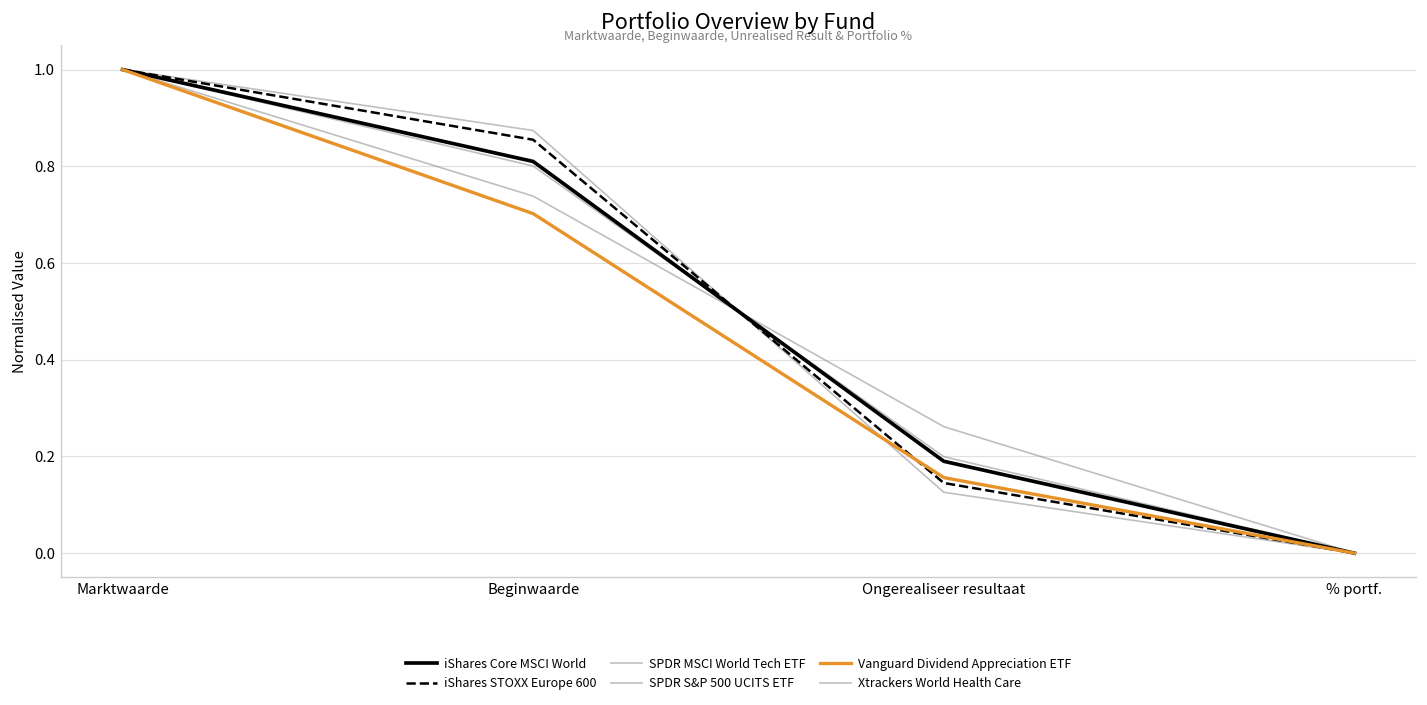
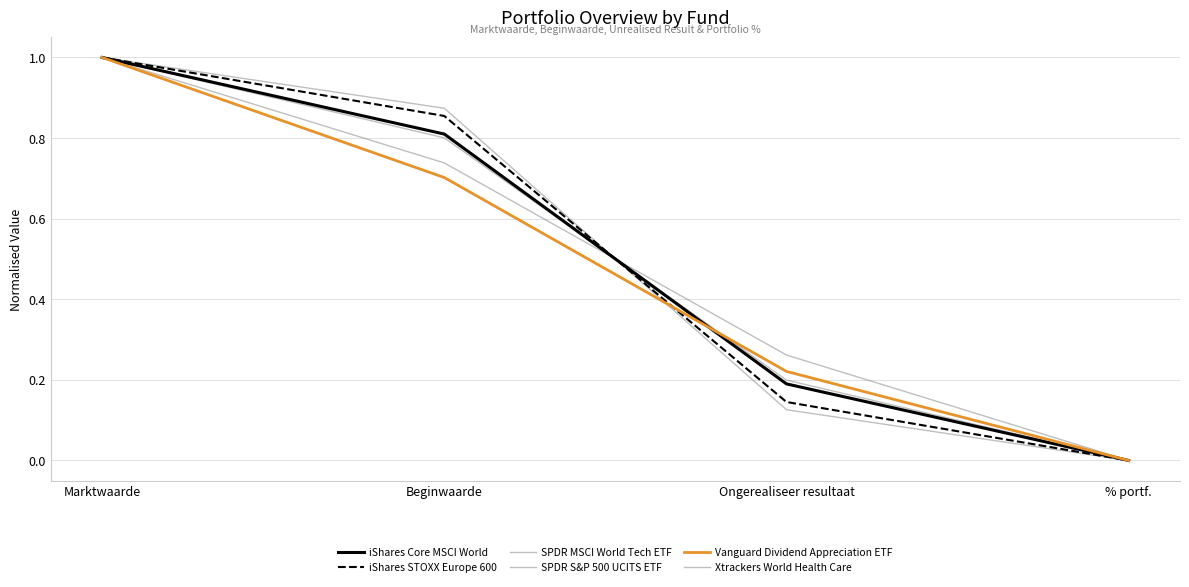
Vanguard Dividend Appreciation ETF, Ongerealiseer resultaat: 0.16 -> 0.22
